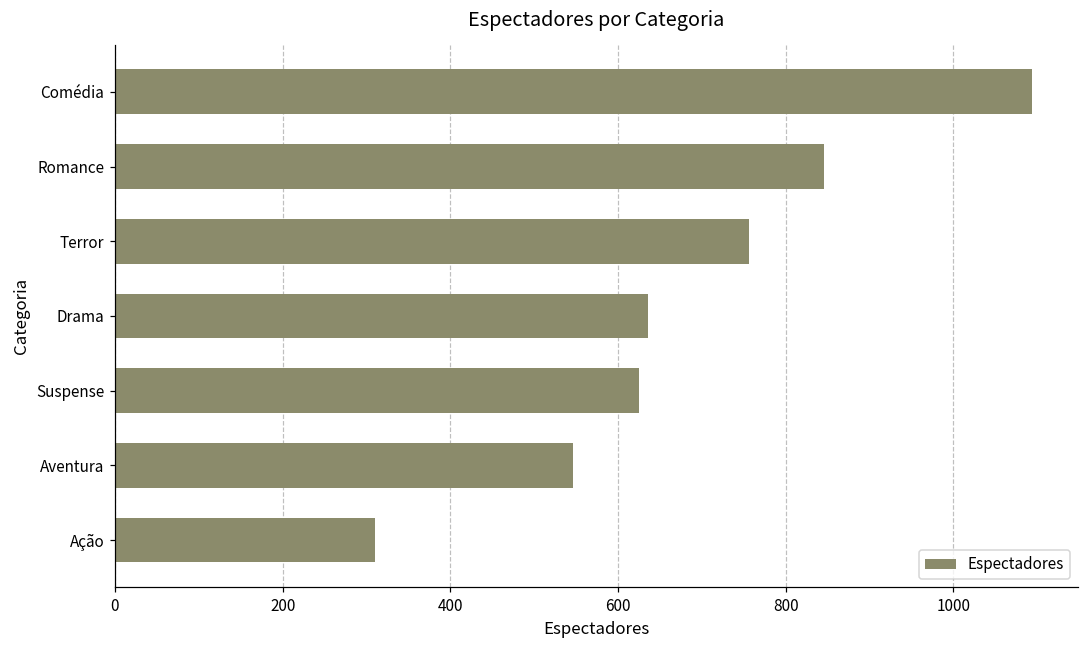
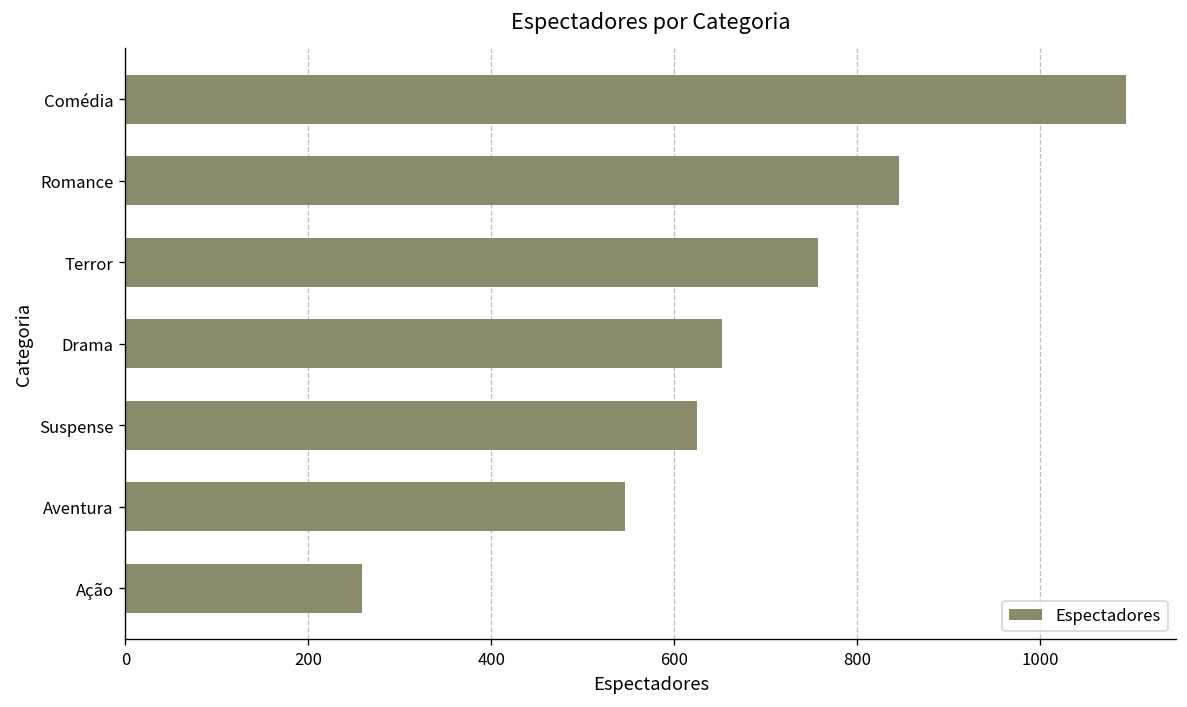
Drama: 640 -> 650
Ação: 310 -> 260
